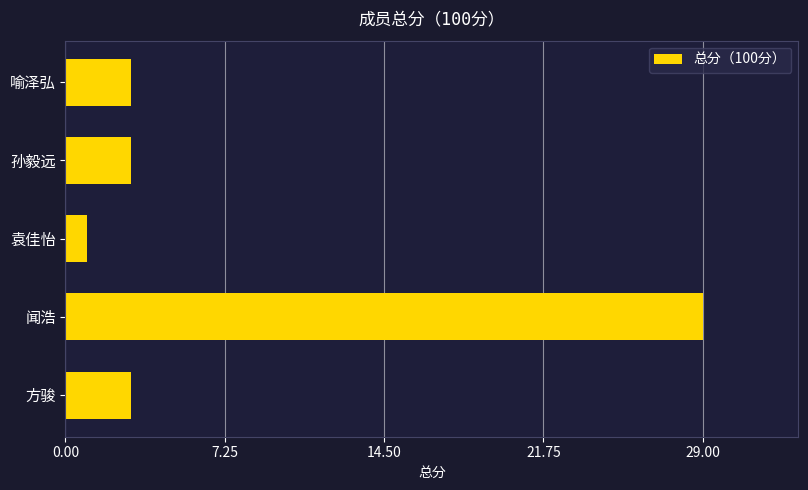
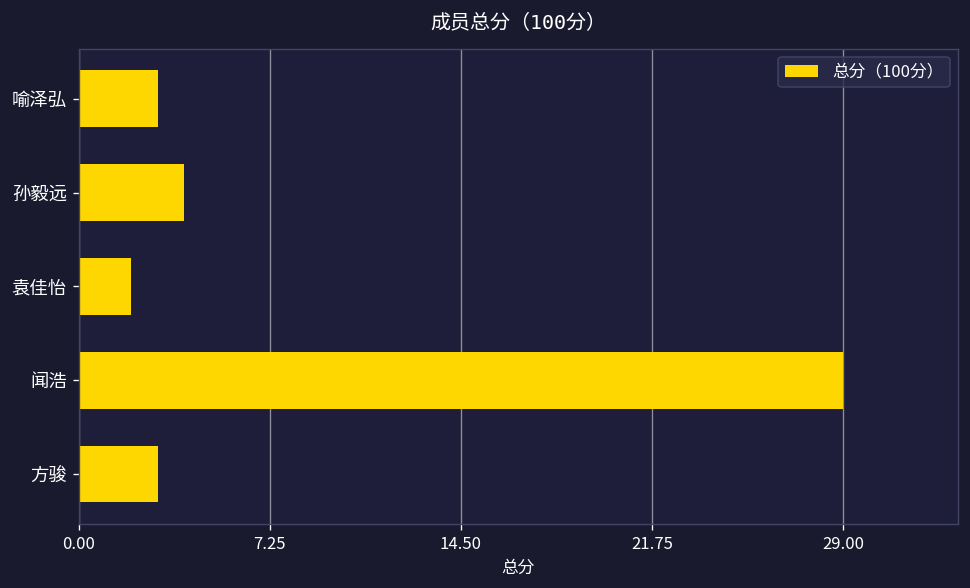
孙毅远: 3 -> 4
袁佳怡: 1 -> 2
